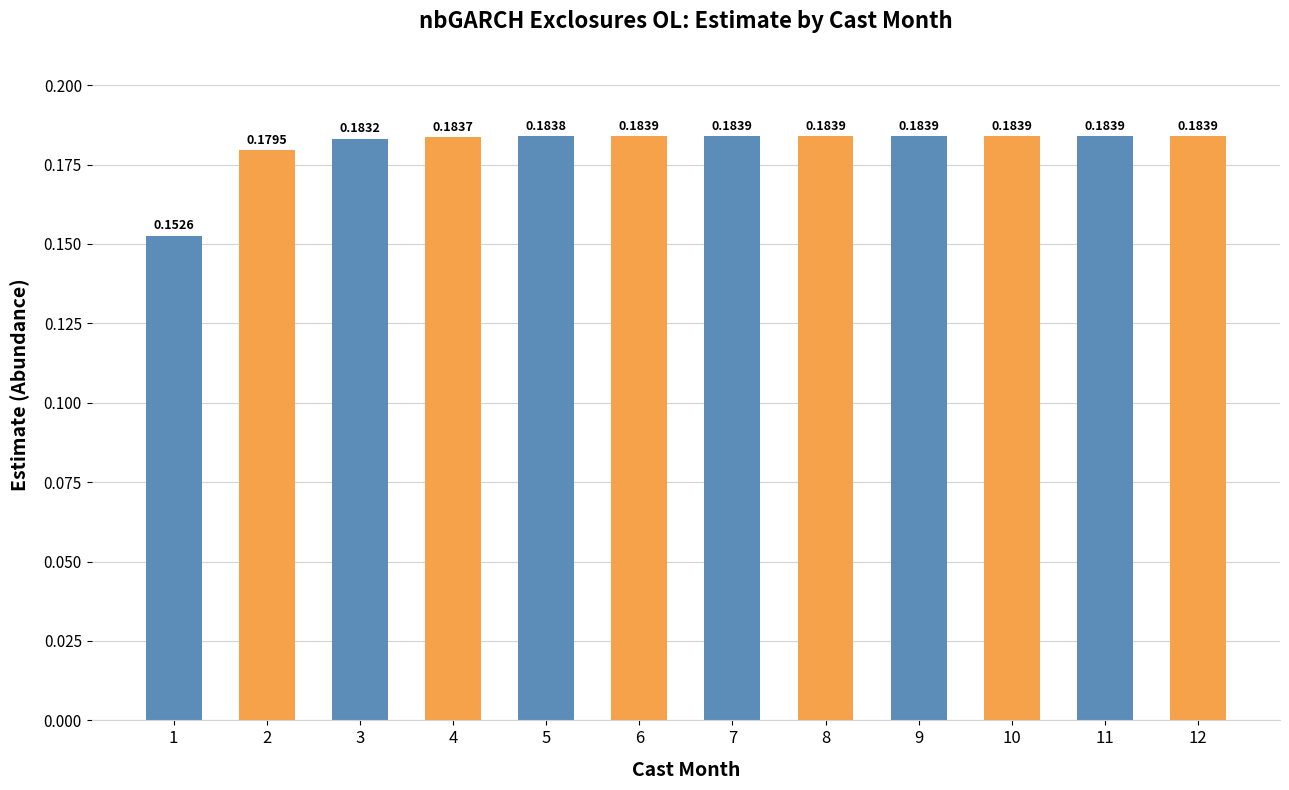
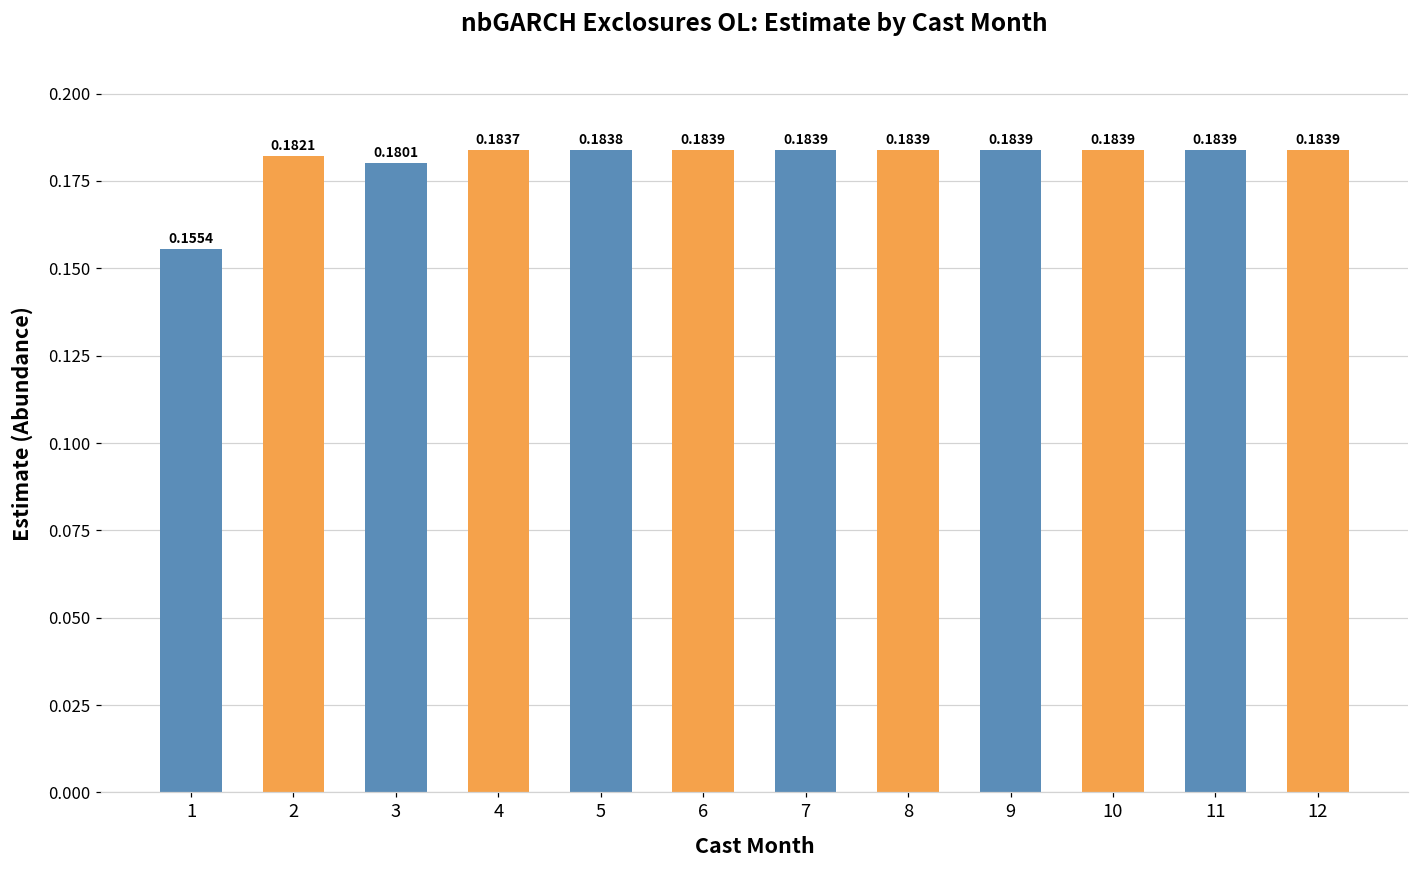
1: 0.1526 -> 0.1554
2: 0.1795 -> 0.1821
3: 0.1832 -> 0.1801
